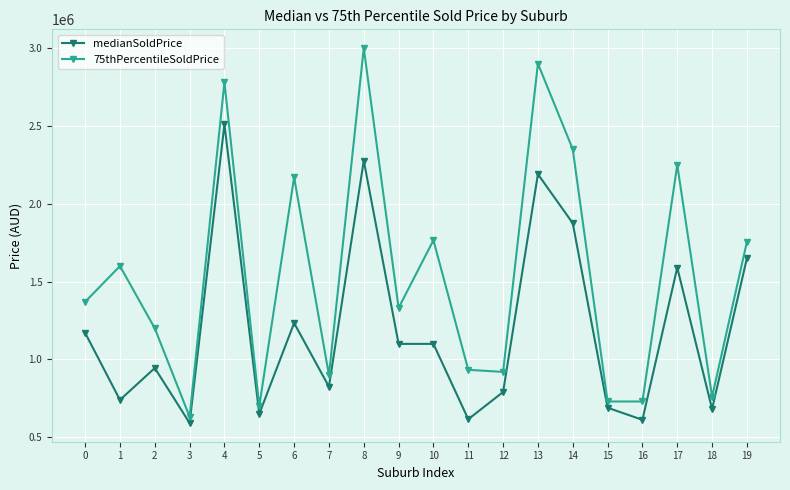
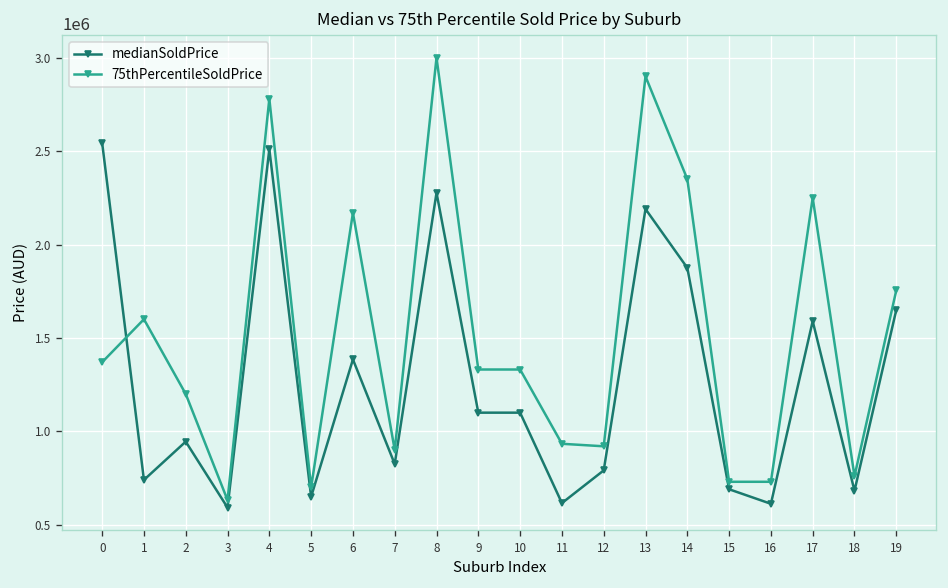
medianSoldPrice, 0: 1170000 -> 2540000
medianSoldPrice, 6: 1230000 -> 1390000
75thPercentileSoldPrice, 10: 1770000 -> 1330000
